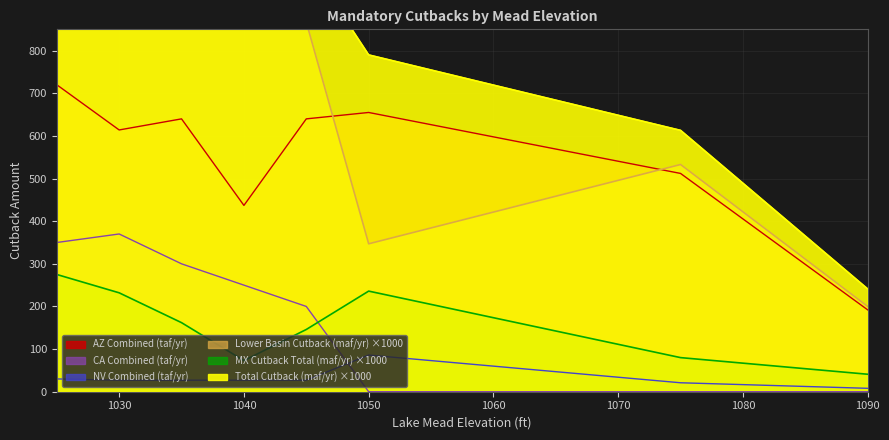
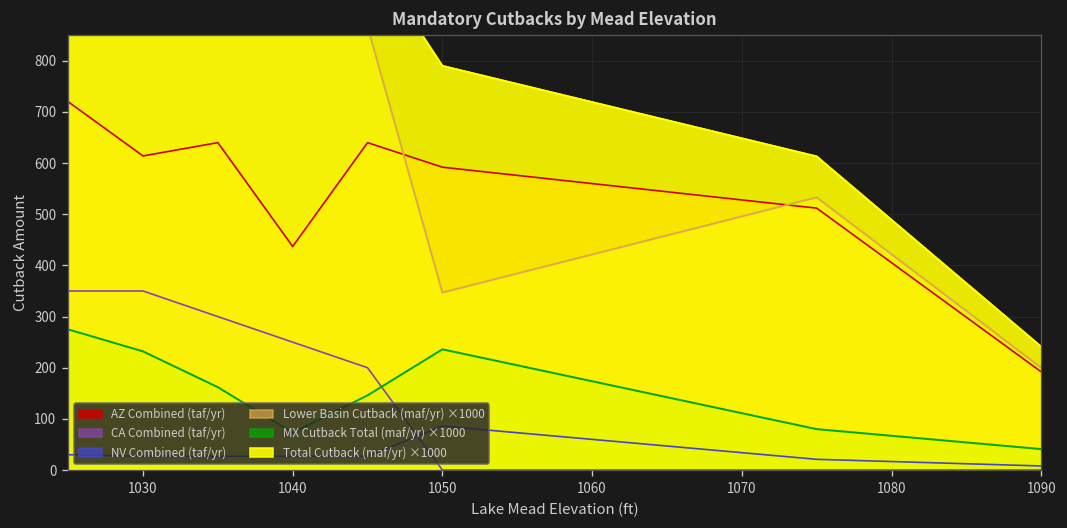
CA Combined (taf/yr), 1030: 370 -> 350
AZ Combined (taf/yr), 1050: 660 -> 590
